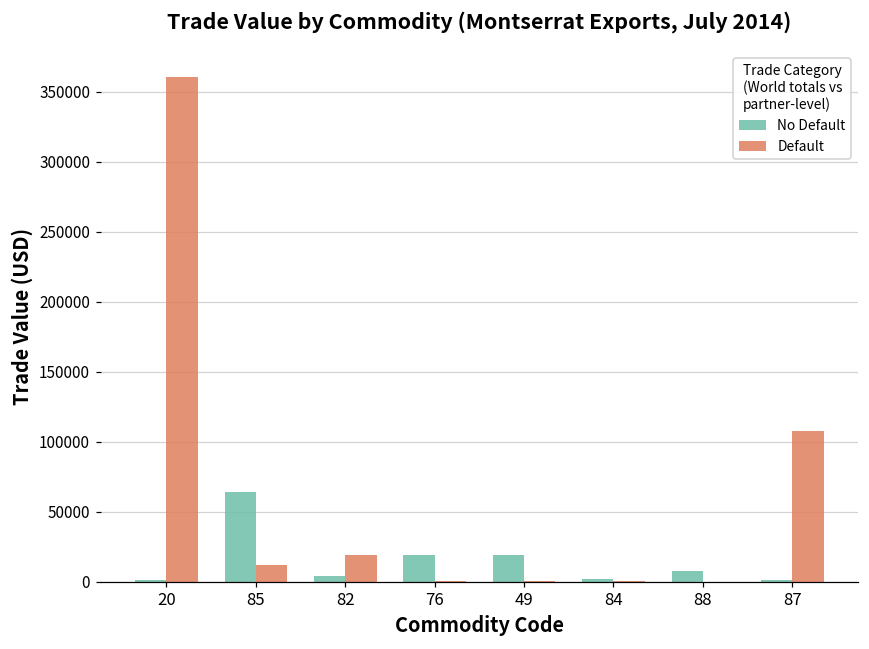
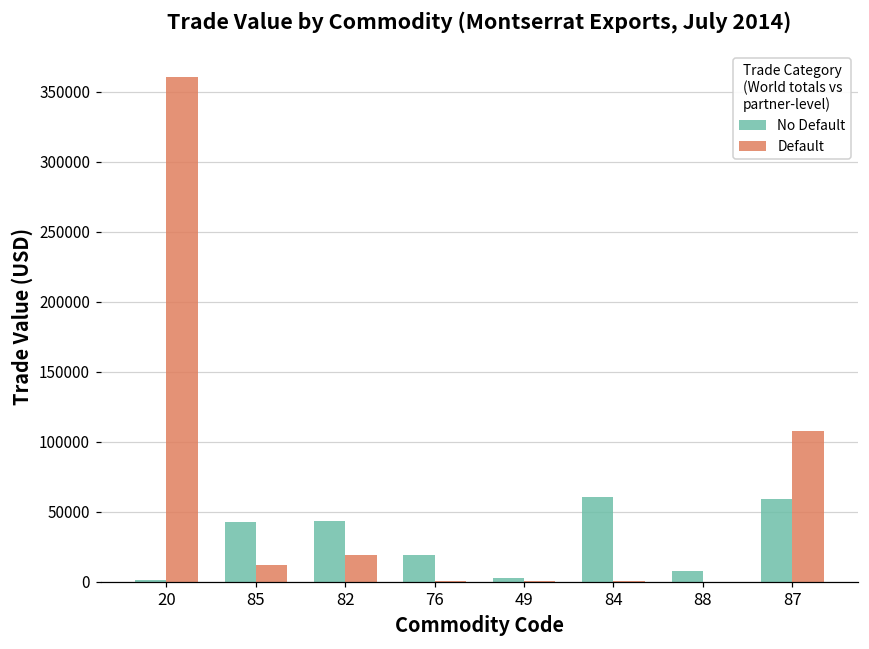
No Default, 85: 64000 -> 43000
No Default, 82: 4000 -> 44000
No Default, 49: 19000 -> 2000
No Default, 84: 2000 -> 60000
No Default, 87: 1000 -> 59000
